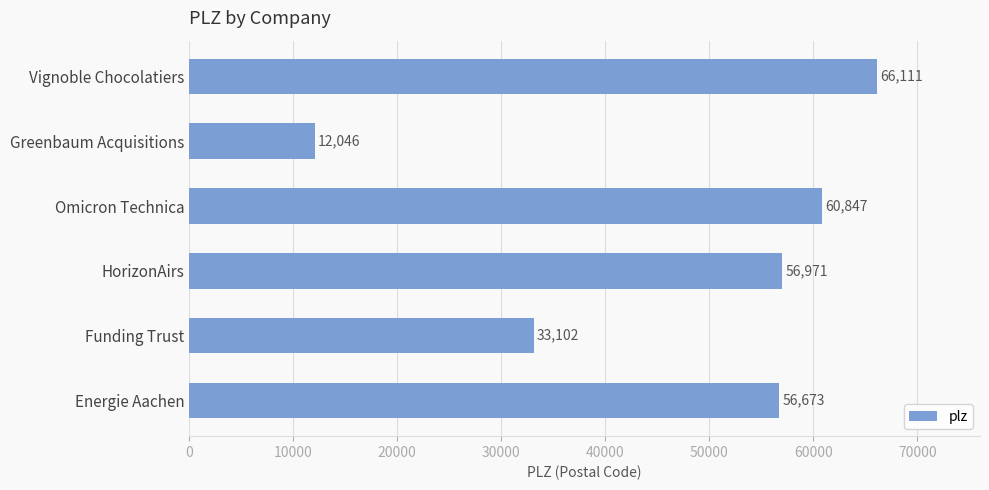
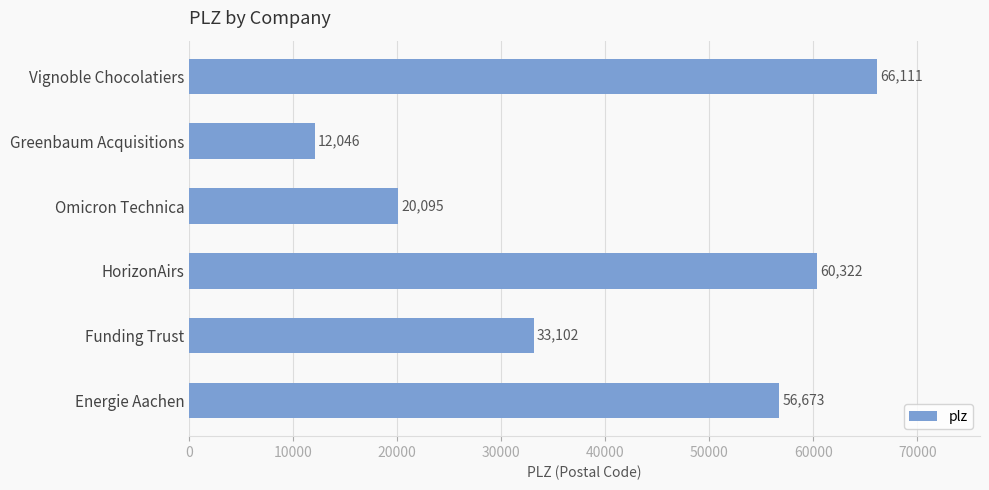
Omicron Technica: 60,847 -> 20,095
HorizonAirs: 56,971 -> 60,322
